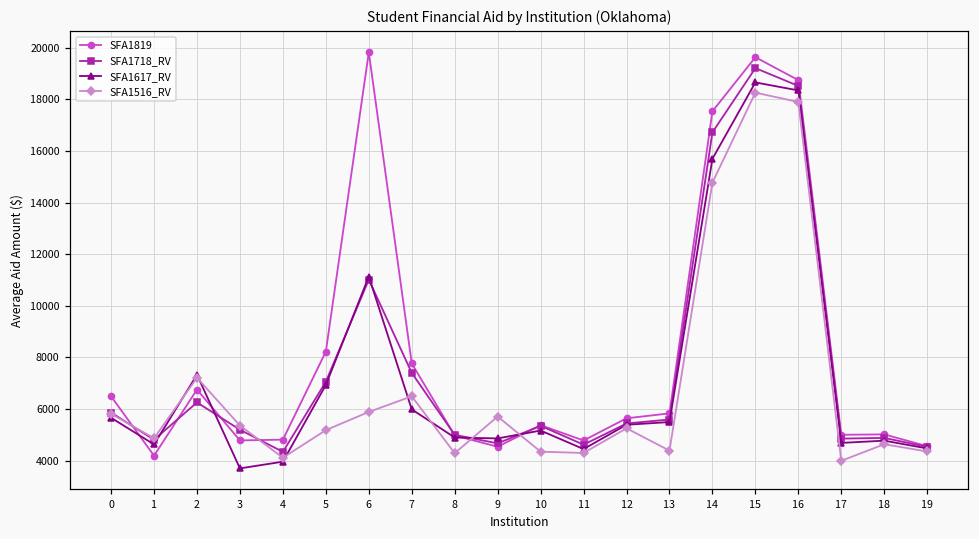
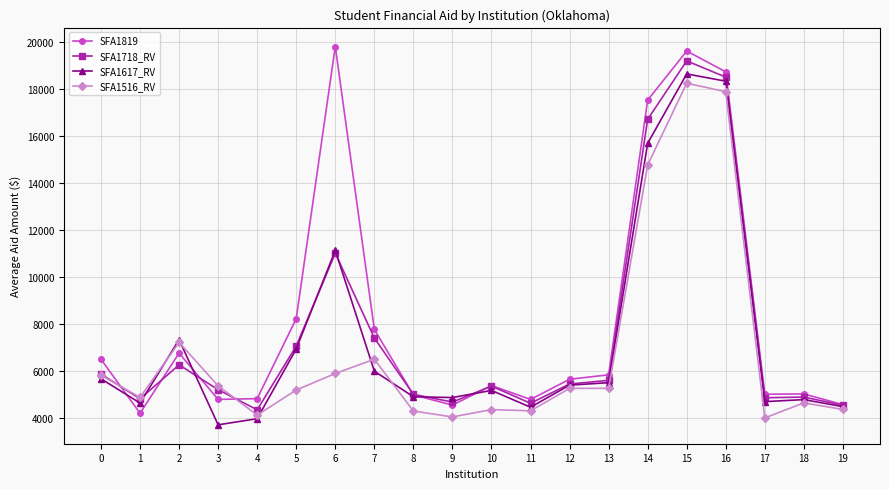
SFA1516_RV, 9: 5700 -> 4000
SFA1516_RV, 13: 4400 -> 5300
